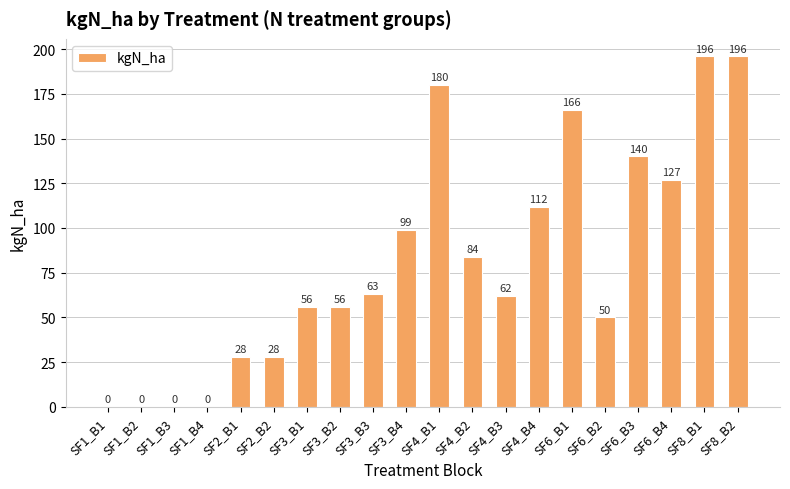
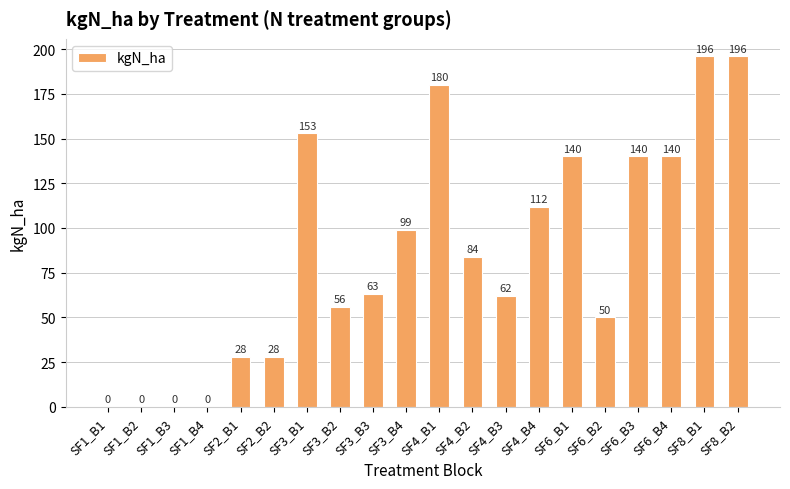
SF3_B1: 56 -> 153
SF6_B1: 166 -> 140
SF6_B4: 127 -> 140
